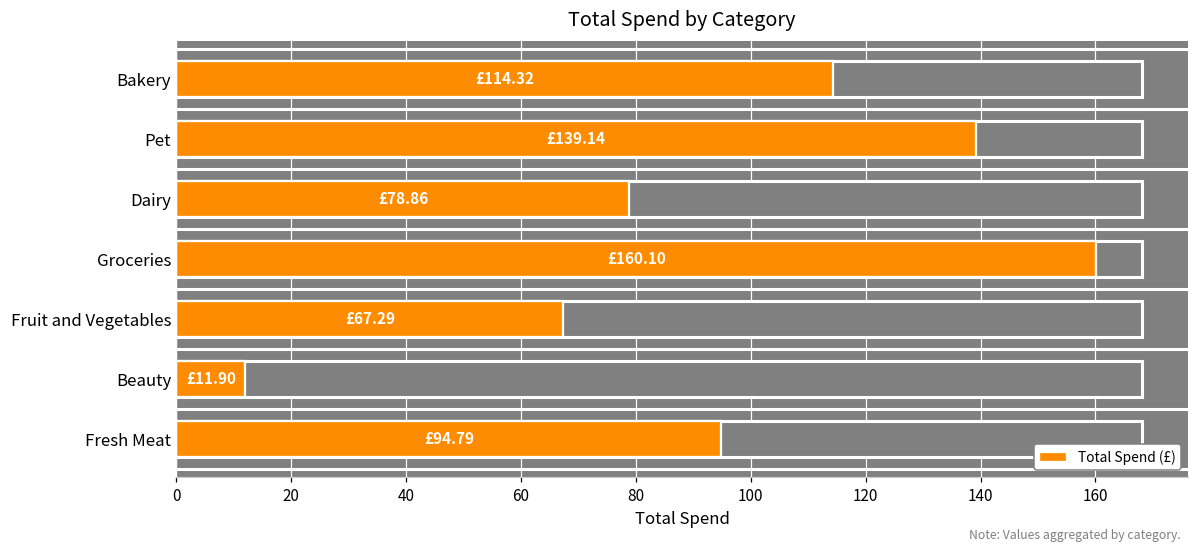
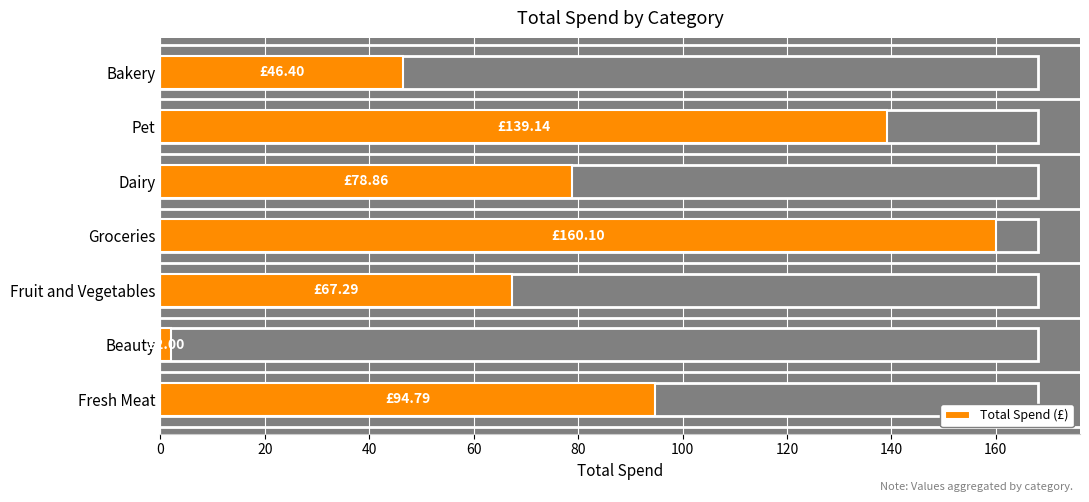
Total Spend (£), Bakery: £114.32 -> £46.40
Total Spend (£), Beauty: £11.90 -> £2.00
